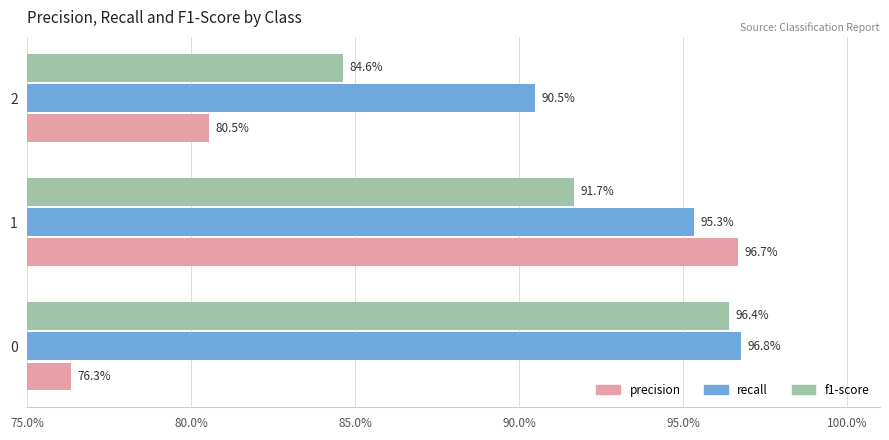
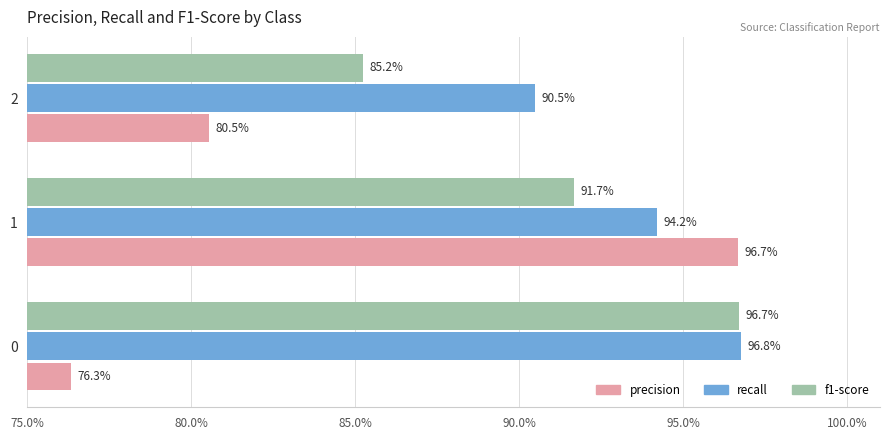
f1-score, 2: 84.6% -> 85.2%
recall, 1: 95.3% -> 94.2%
f1-score, 0: 96.4% -> 96.7%
